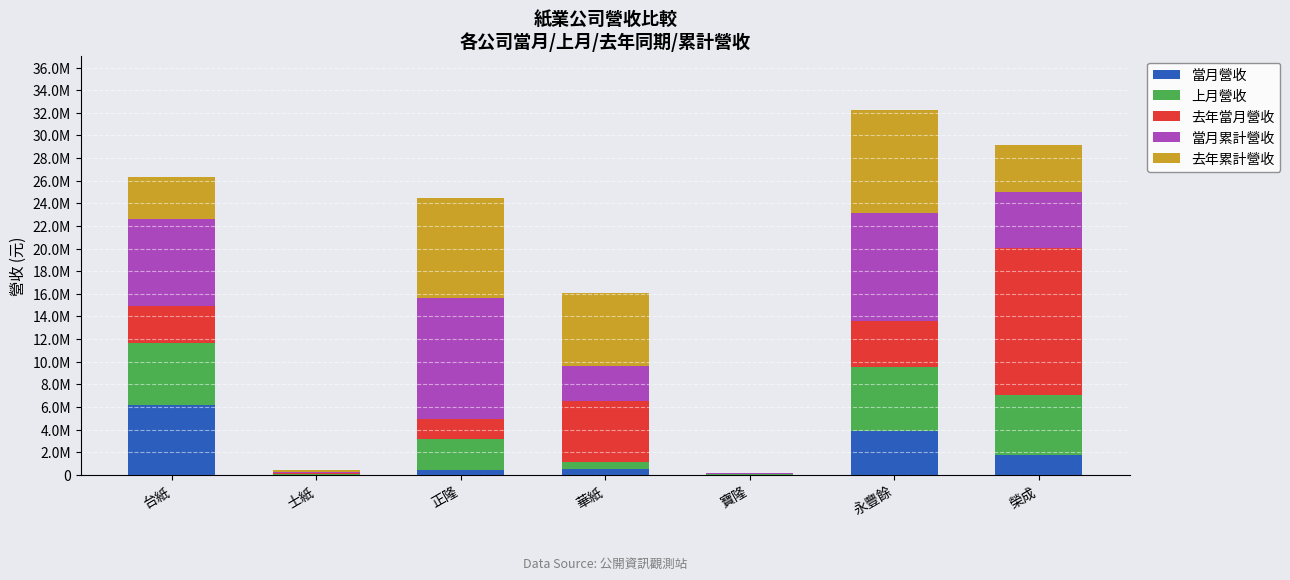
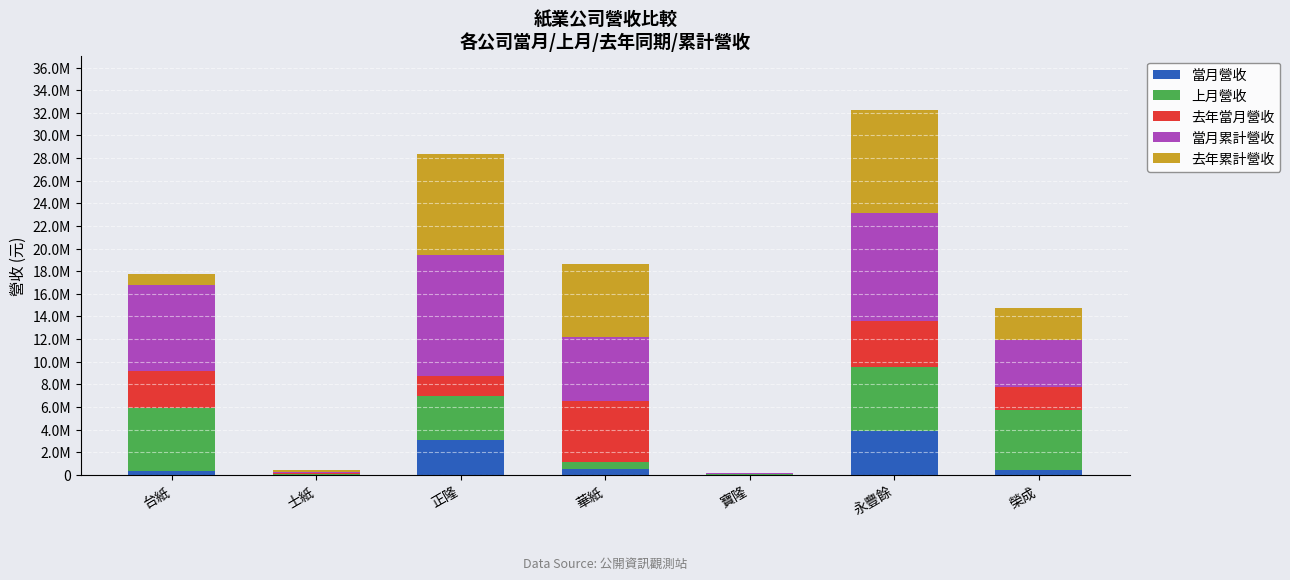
當月營收, 台紙: 6200000 -> 400000
去年累計營收, 台紙: 3700000 -> 900000
當月營收, 正隆: 400000 -> 3100000
上月營收, 正隆: 2700000 -> 3900000
當月累計營收, 華紙: 3100000 -> 5700000
當月營收, 榮成: 1700000 -> 400000
去年當月營收, 榮成: 13000000 -> 2100000
當月累計營收, 榮成: 4900000 -> 4100000
去年累計營收, 榮成: 4200000 -> 2800000
